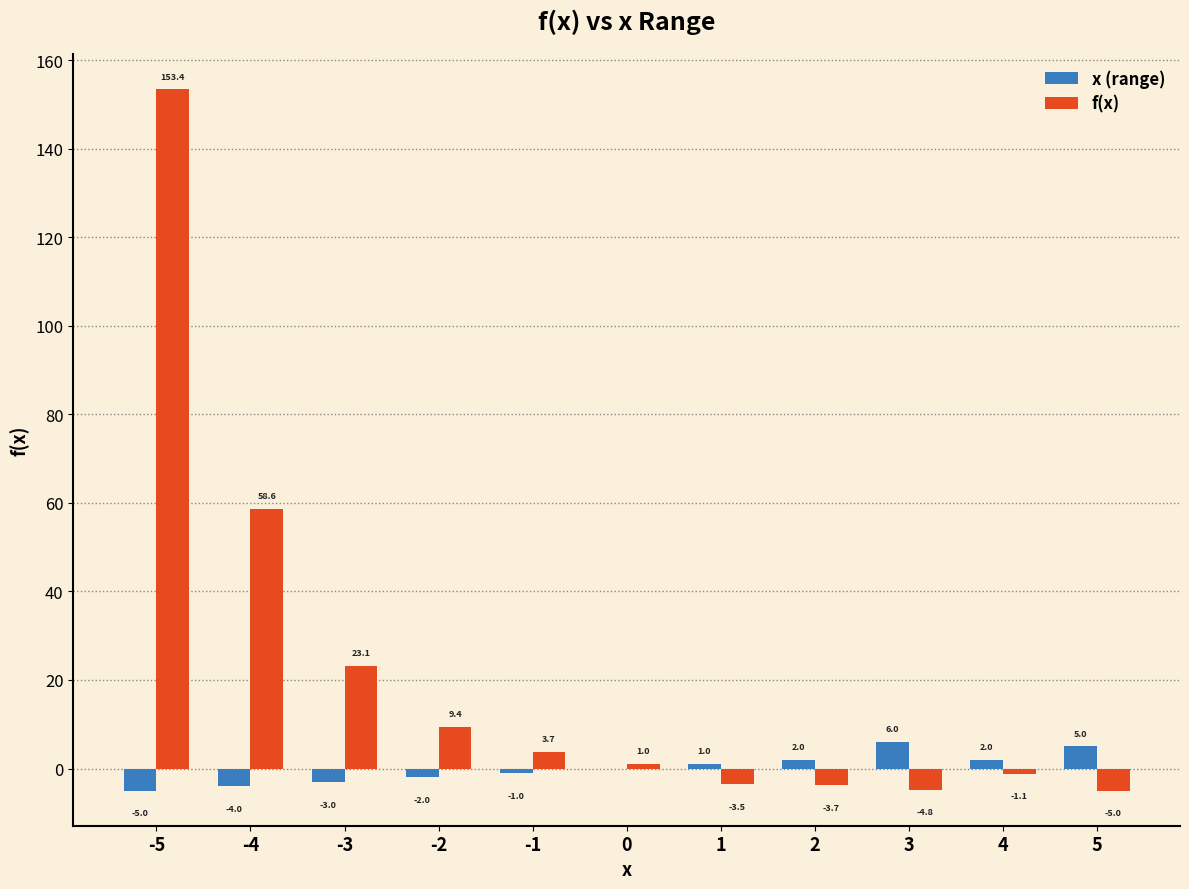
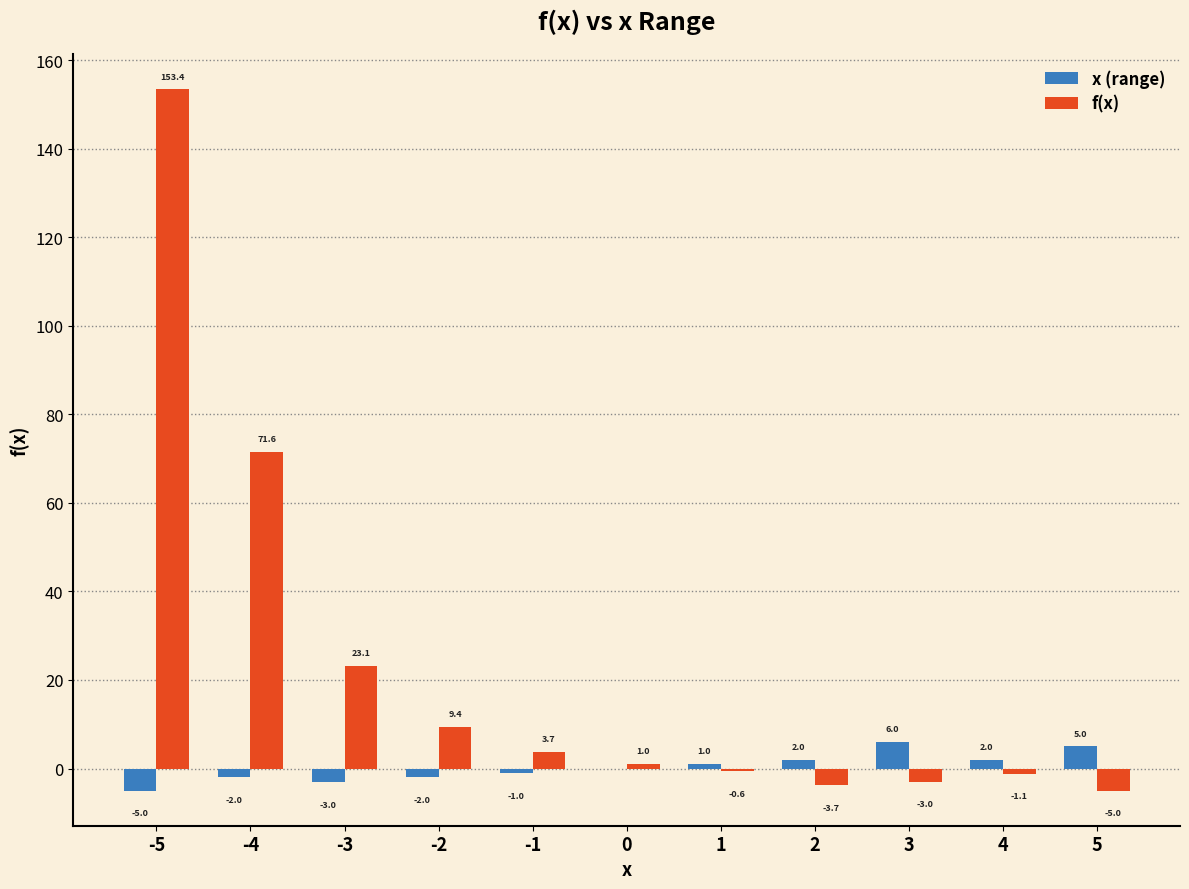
x (range), -4: -4.0 -> -2.0
f(x), -4: 58.6 -> 71.6
f(x), 1: -3.5 -> -0.6
f(x), 3: -4.8 -> -3.0
